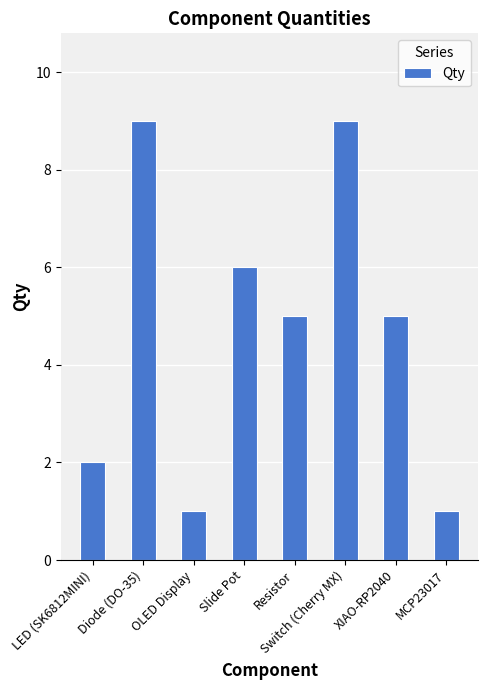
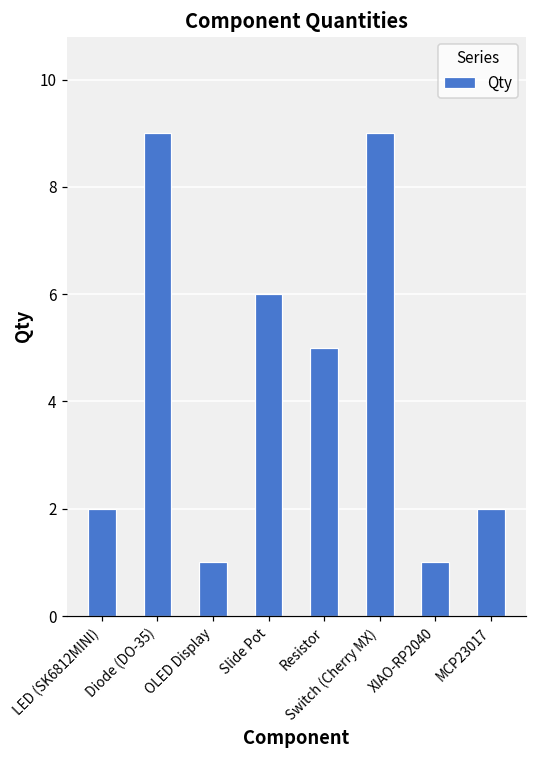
XIAO-RP2040: 5 -> 1
MCP23017: 1 -> 2
